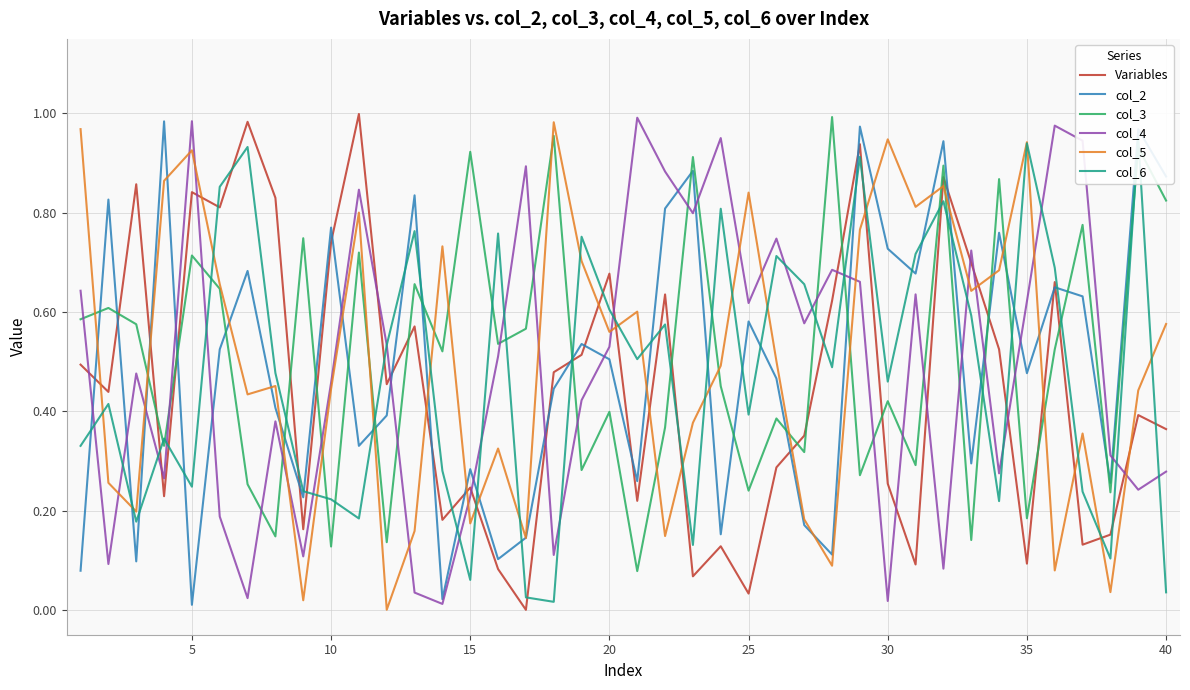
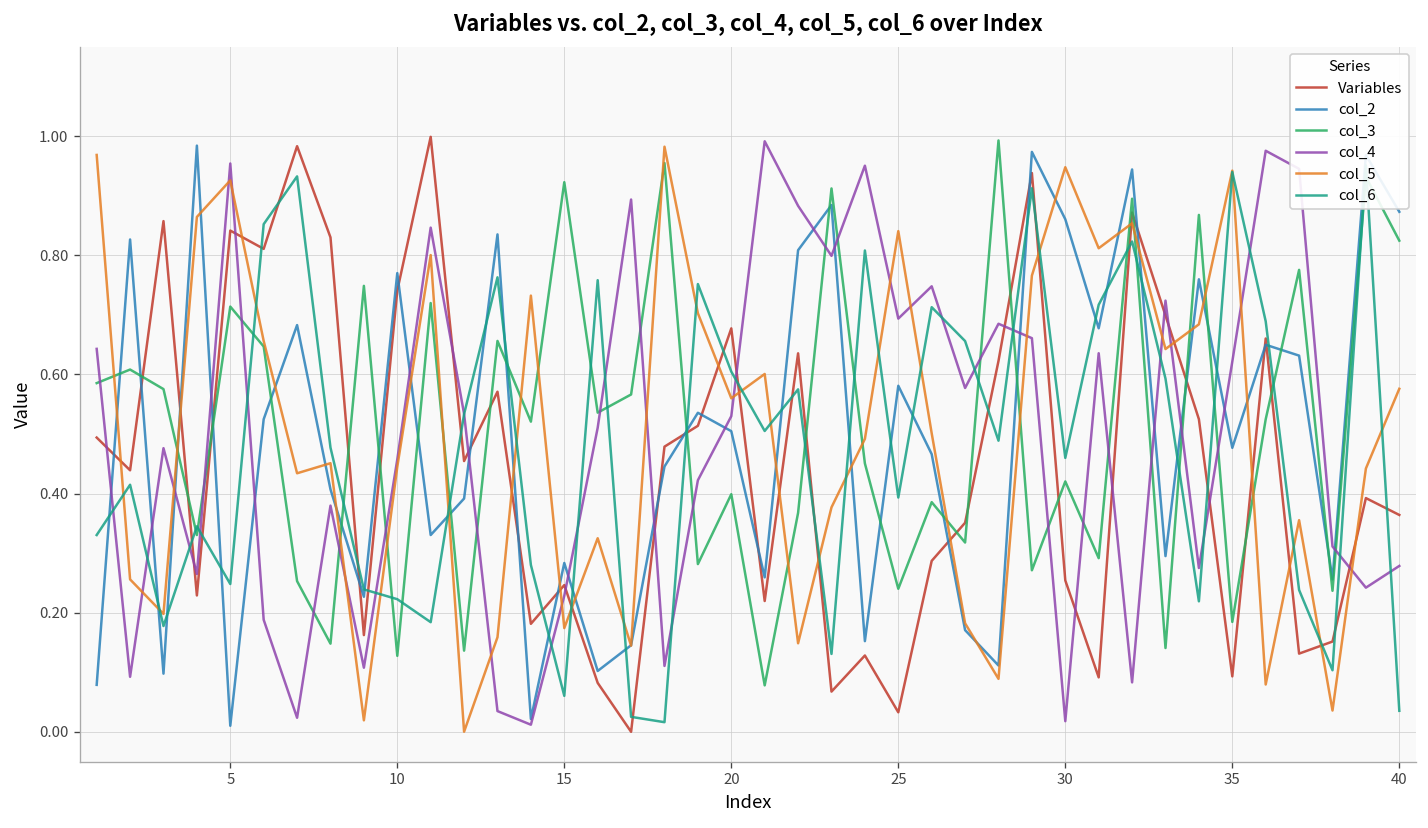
col_4, 5: 0.98 -> 0.95
col_4, 25: 0.62 -> 0.69
col_2, 30: 0.73 -> 0.86
